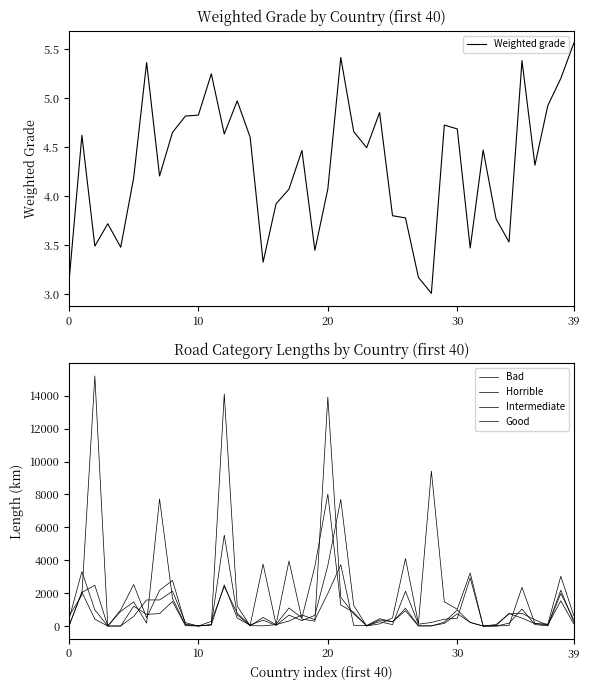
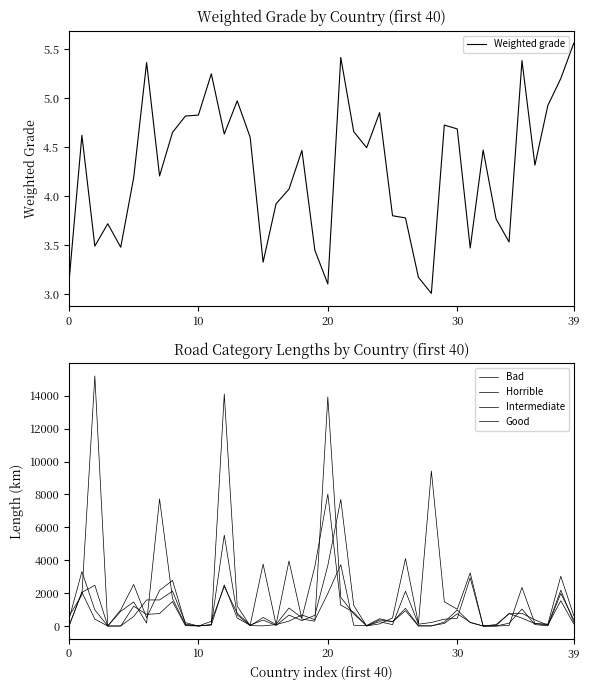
Weighted Grade by Country (first 40), 20: 4.1 -> 3.1
